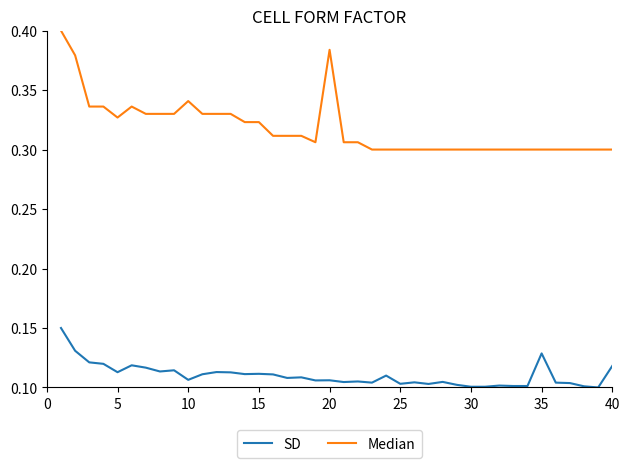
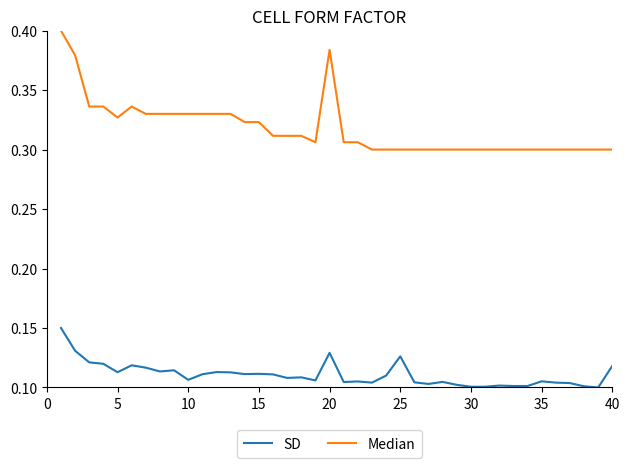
Median, 10: 0.341 -> 0.330
SD, 20: 0.106 -> 0.129
SD, 25: 0.103 -> 0.126
SD, 35: 0.129 -> 0.105
